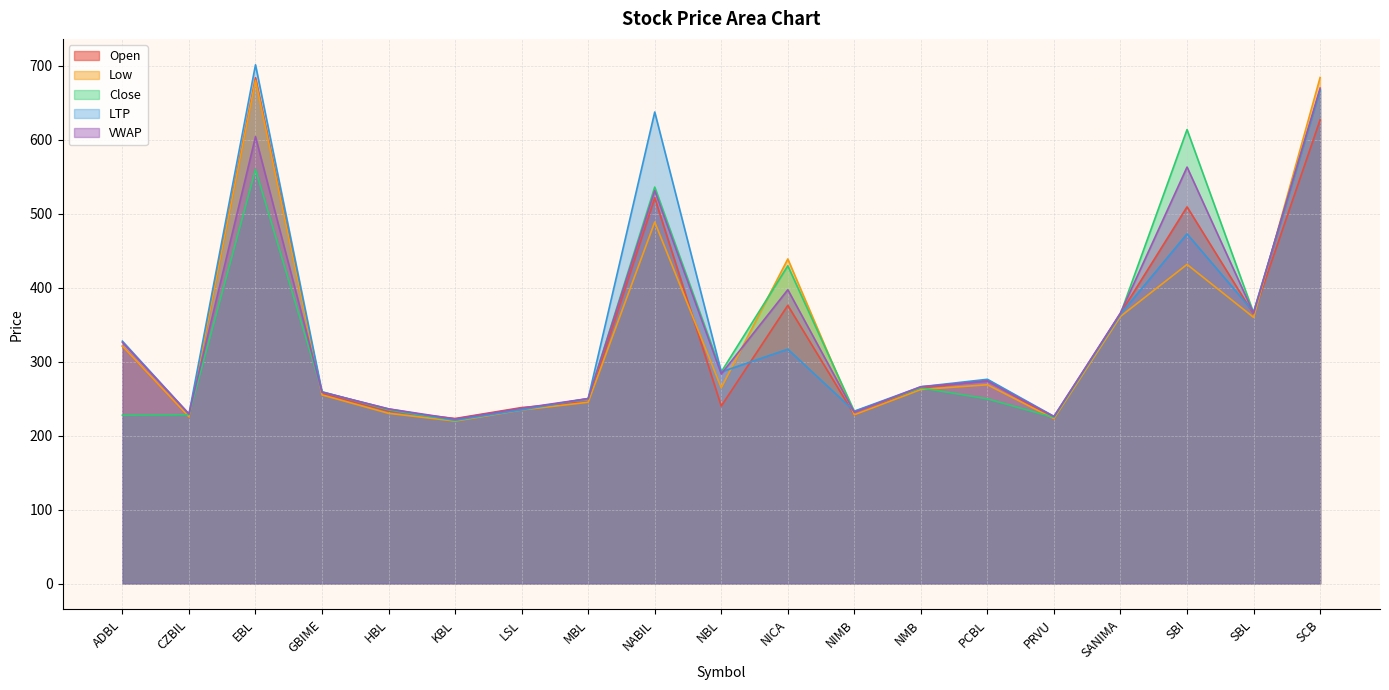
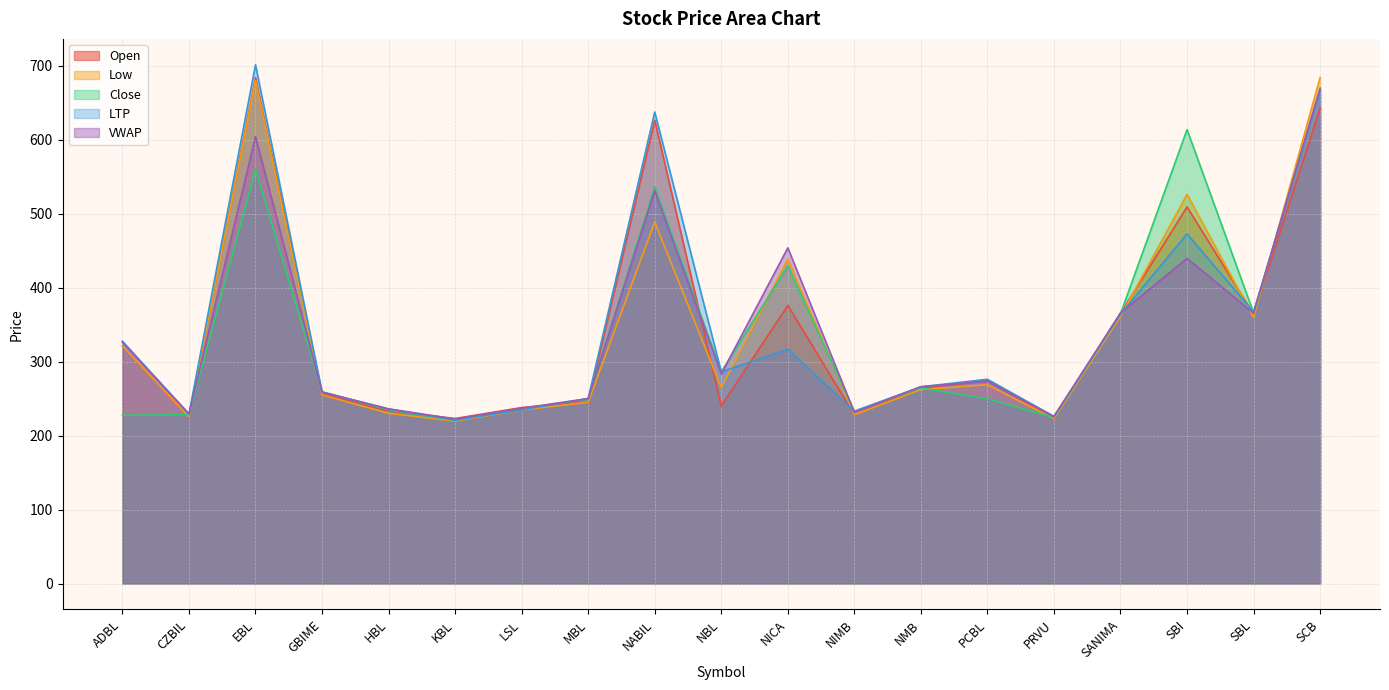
Open, NABIL: 520 -> 630
VWAP, NICA: 400 -> 450
Low, SBI: 430 -> 530
VWAP, SBI: 560 -> 440
Open, SCB: 630 -> 640
